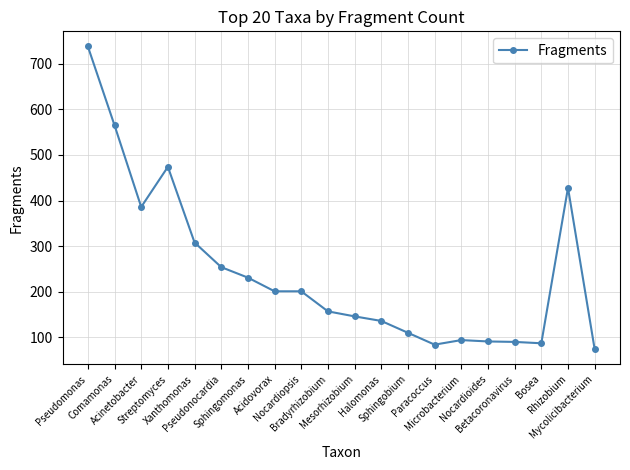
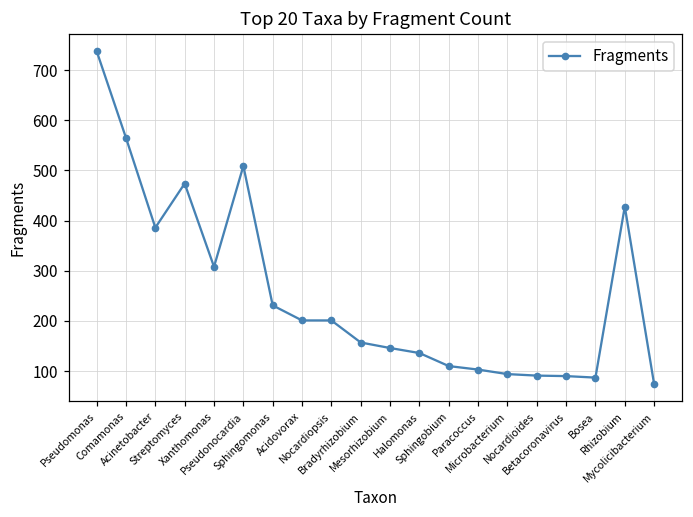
Pseudonocardia: 250 -> 510
Paracoccus: 80 -> 100
